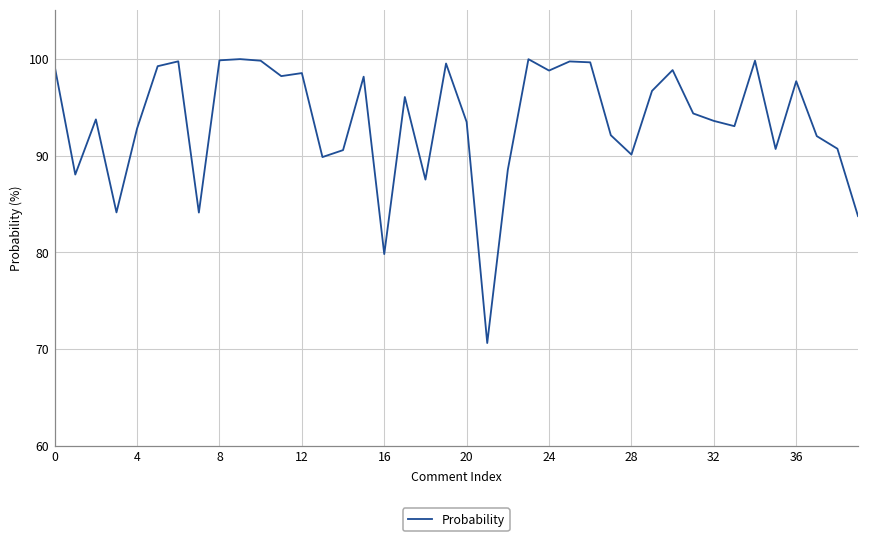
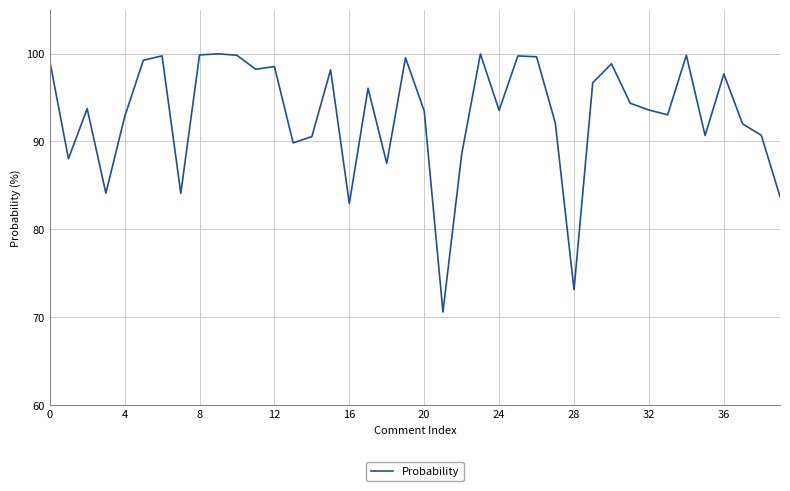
16: 80 -> 83
24: 99 -> 94
28: 90 -> 73
